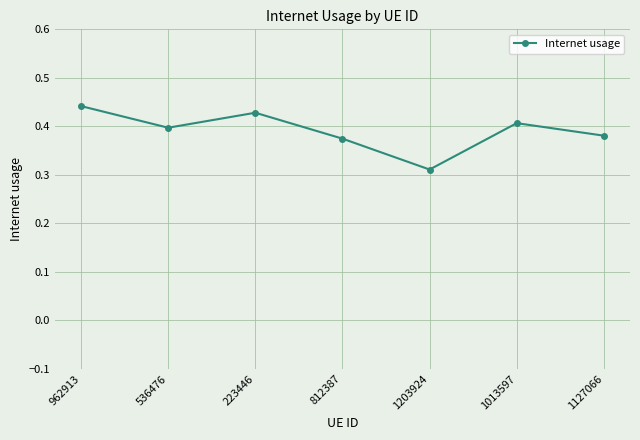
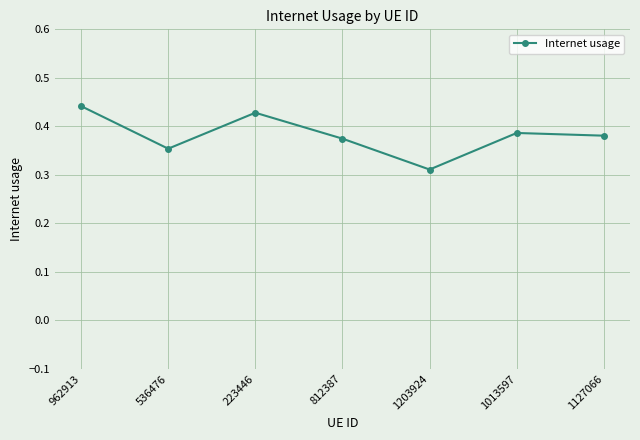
536476: 0.40 -> 0.35
1013597: 0.41 -> 0.39
